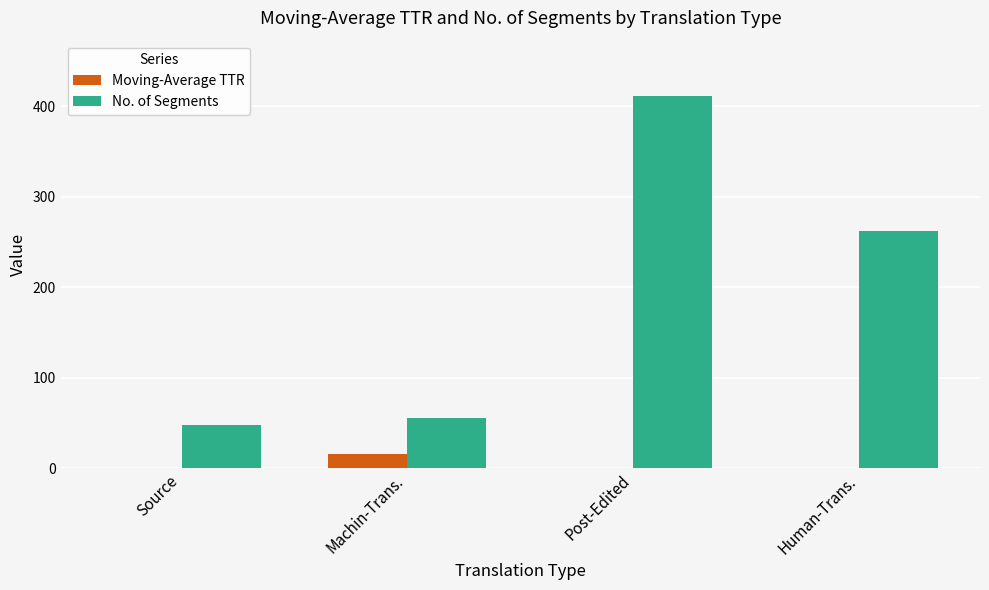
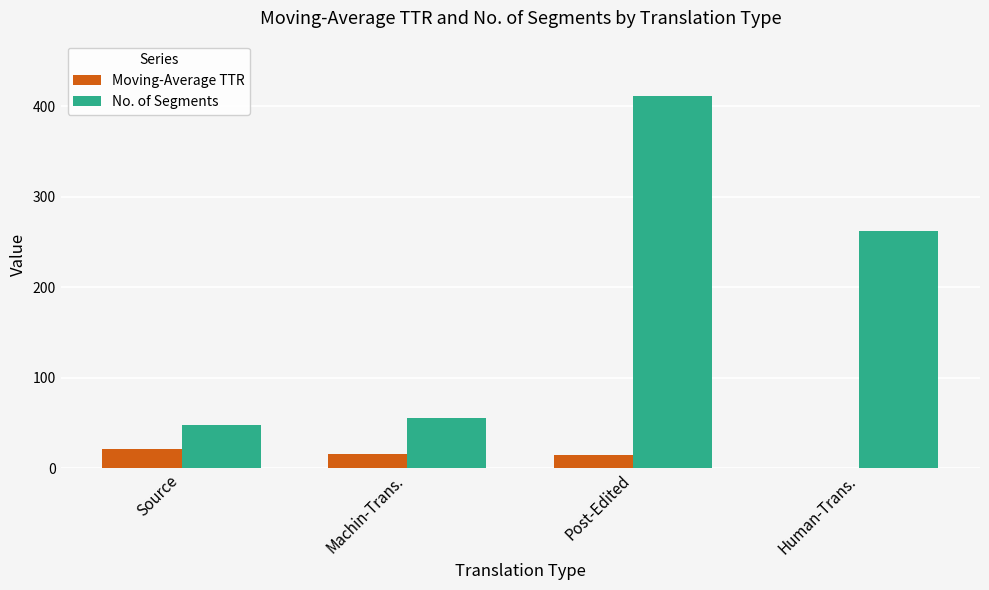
Moving-Average TTR, Source: 0 -> 20
Moving-Average TTR, Post-Edited: 0 -> 20
